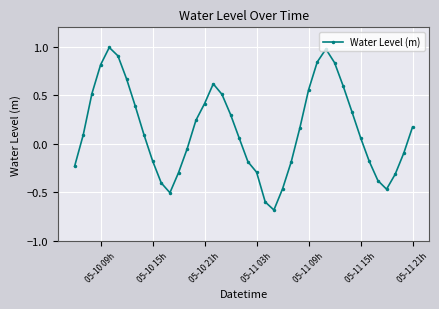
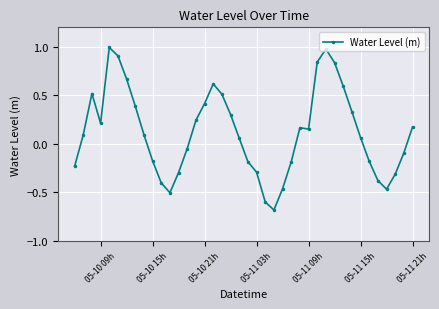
05-10 09h: 0.8 -> 0.2
05-11 09h: 0.6 -> 0.2
